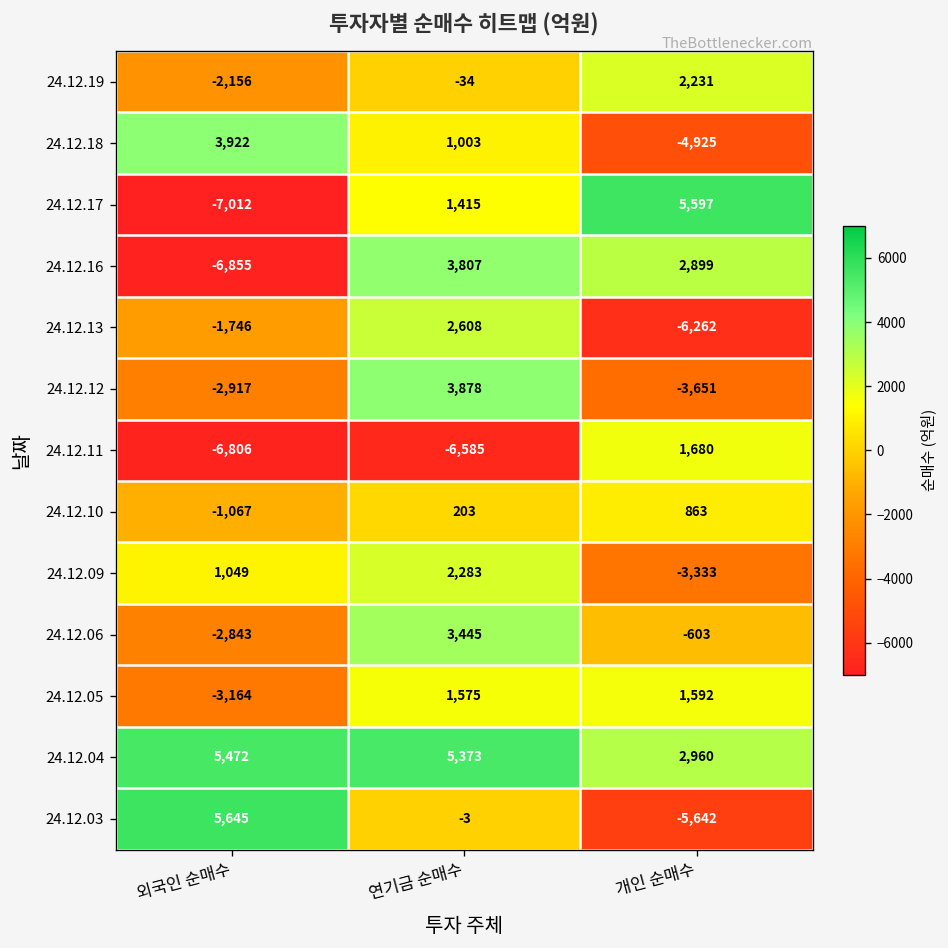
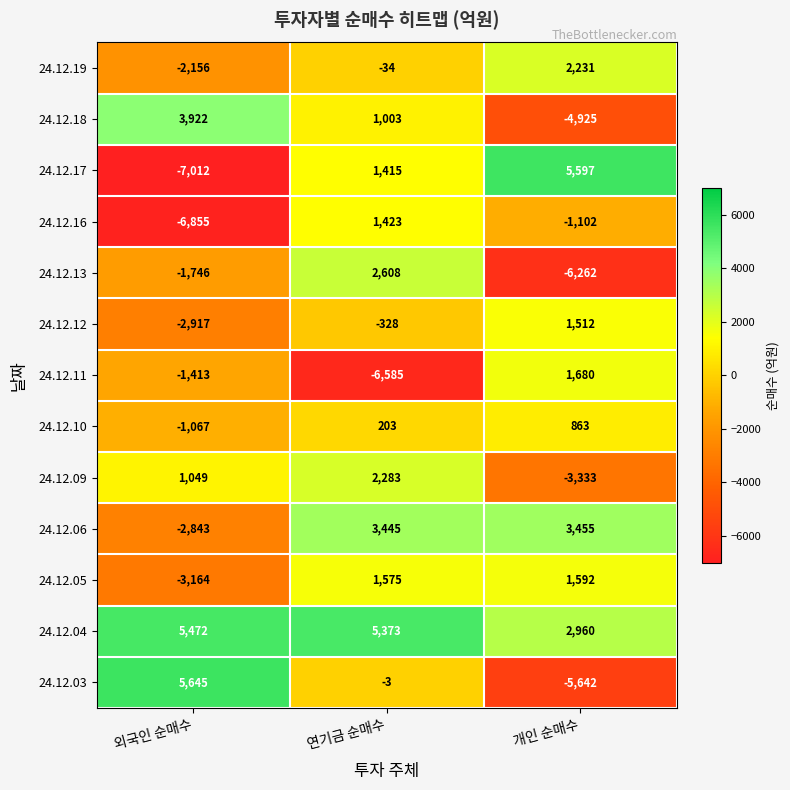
24.12.16, 연기금 순매수: 3,807 -> 1,423
24.12.16, 개인 순매수: 2,899 -> -1,102
24.12.12, 연기금 순매수: 3,878 -> -328
24.12.12, 개인 순매수: -3,651 -> 1,512
24.12.11, 외국인 순매수: -6,806 -> -1,413
24.12.06, 개인 순매수: -603 -> 3,455
